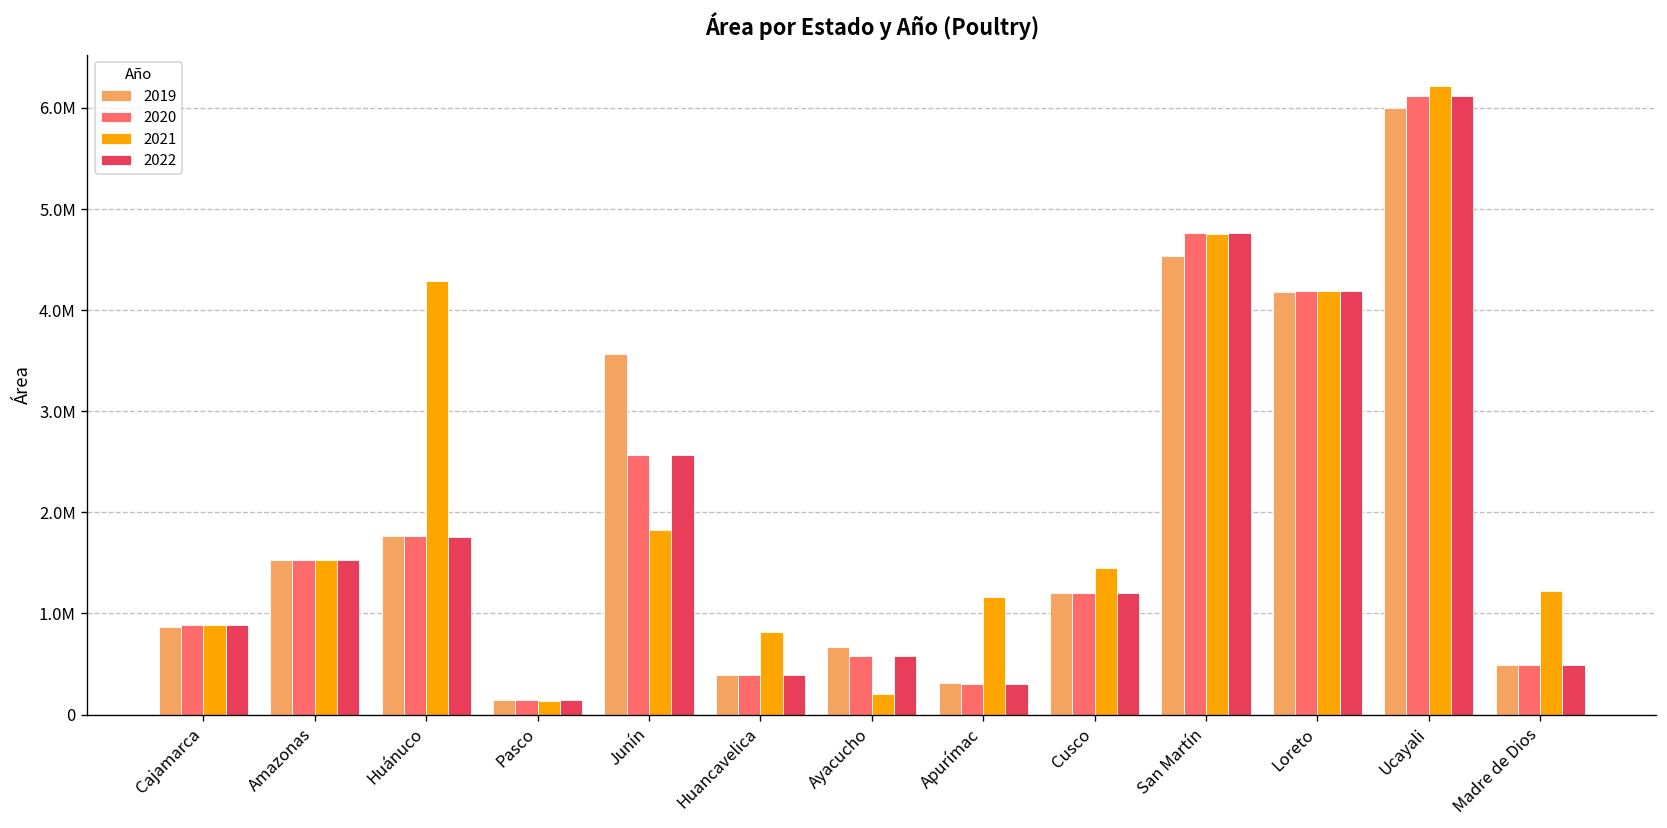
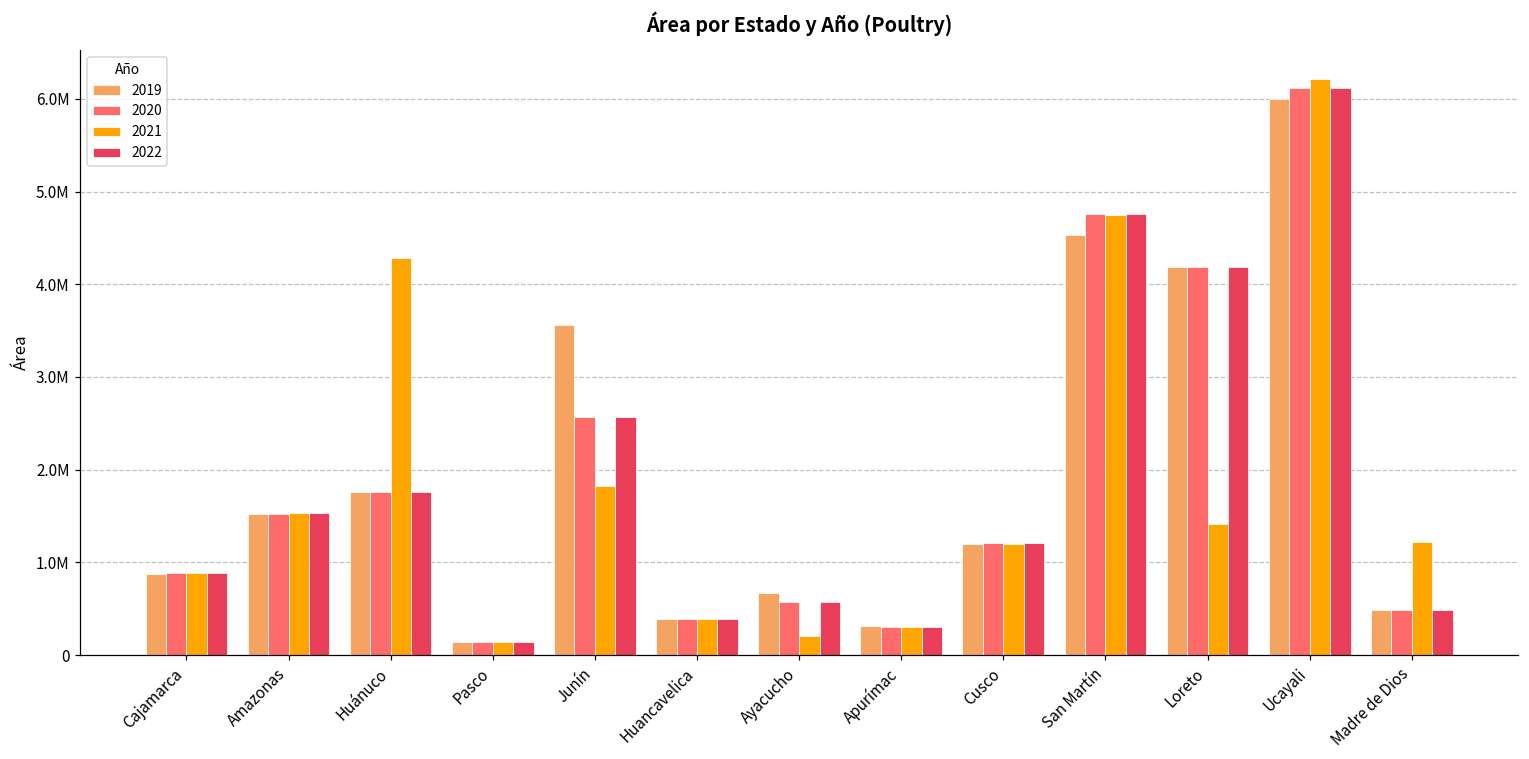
2021, Huancavelica: 800000 -> 400000
2021, Apurímac: 1200000 -> 300000
2021, Cusco: 1400000 -> 1200000
2021, Loreto: 4200000 -> 1400000
